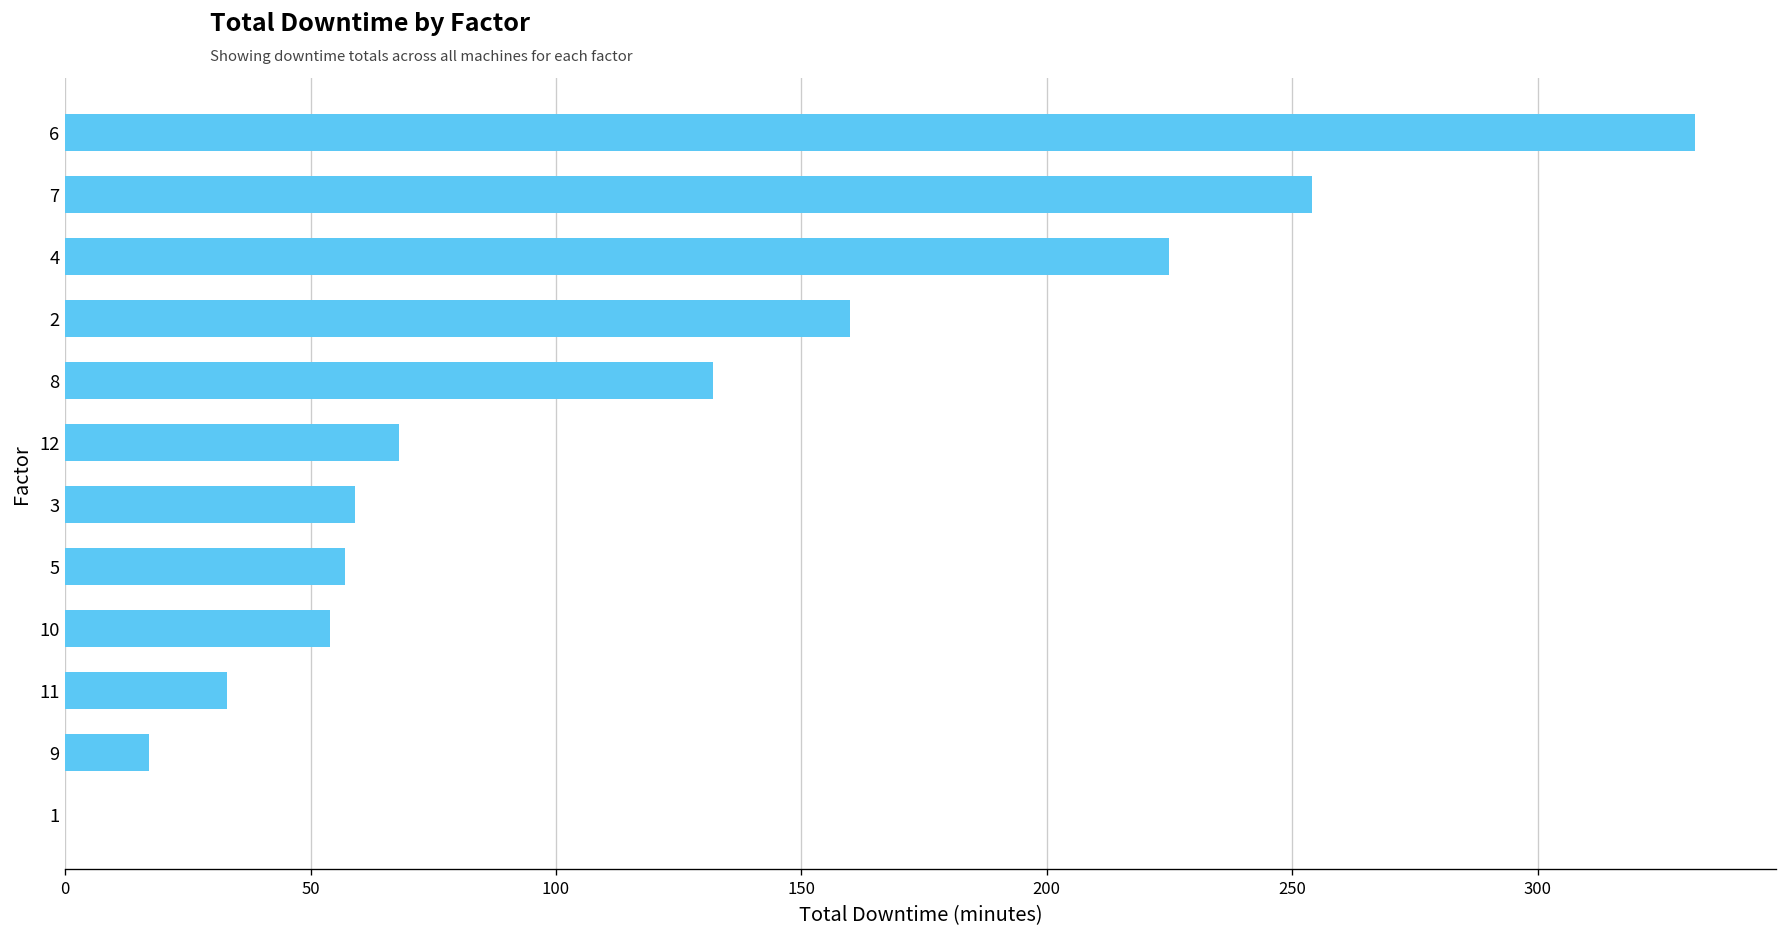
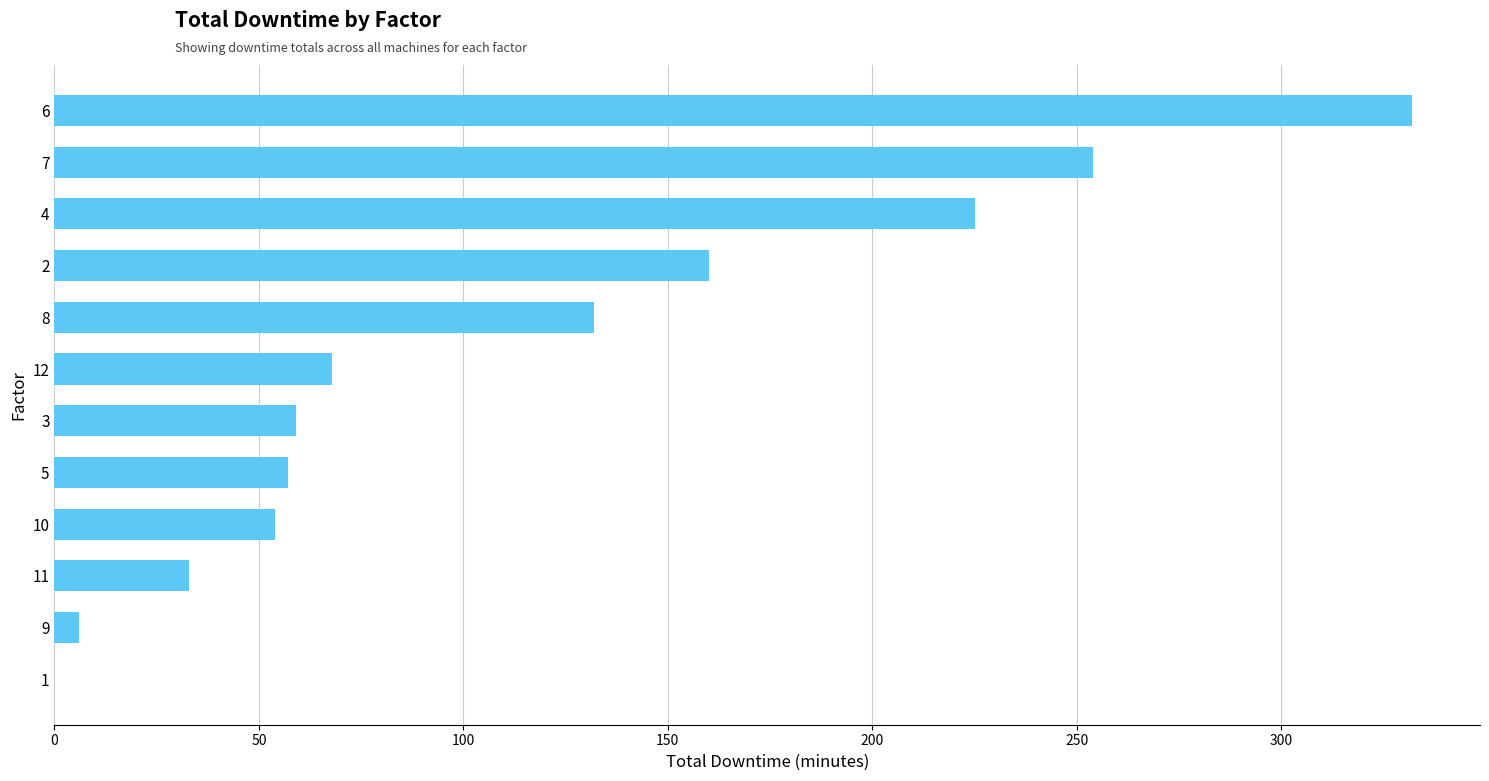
9: 17 -> 6
